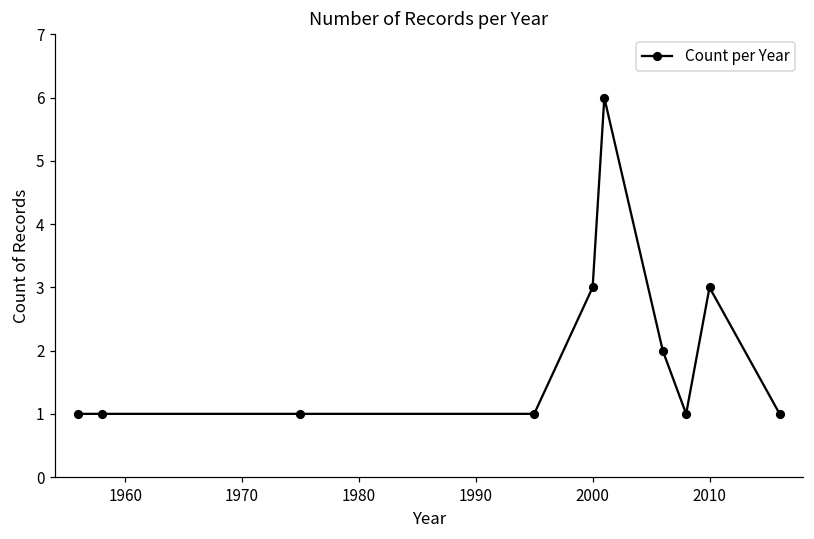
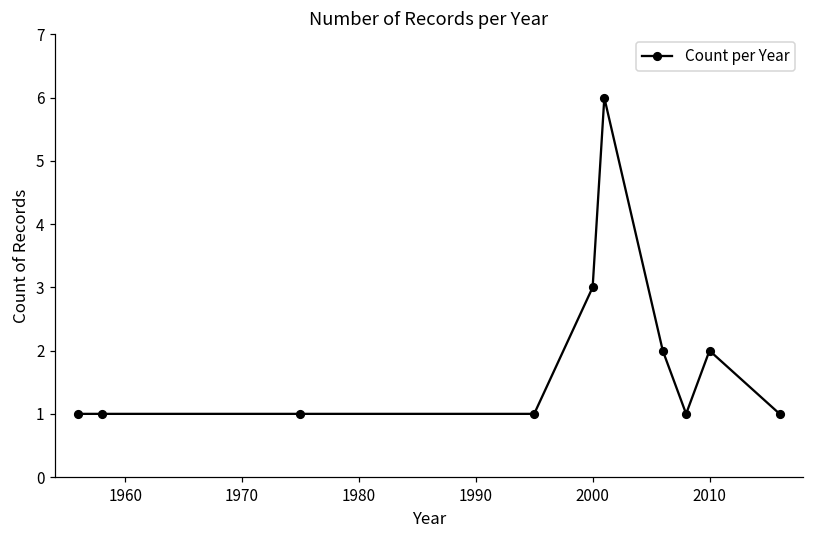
2010: 3 -> 2
